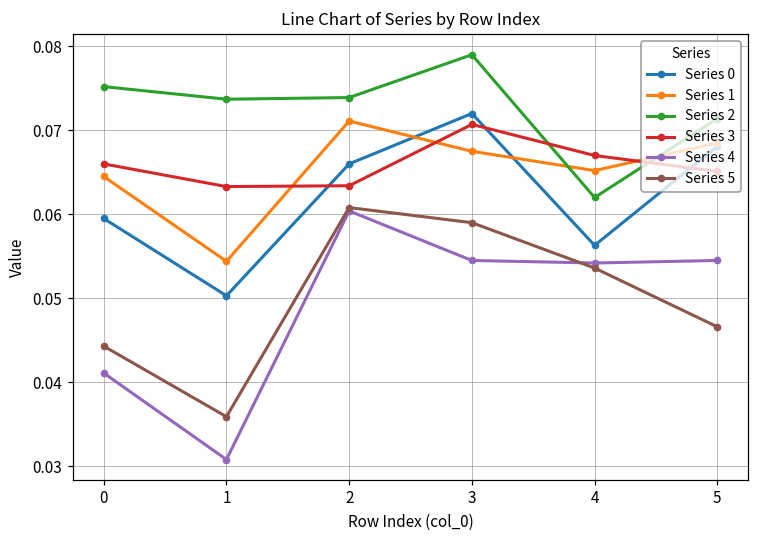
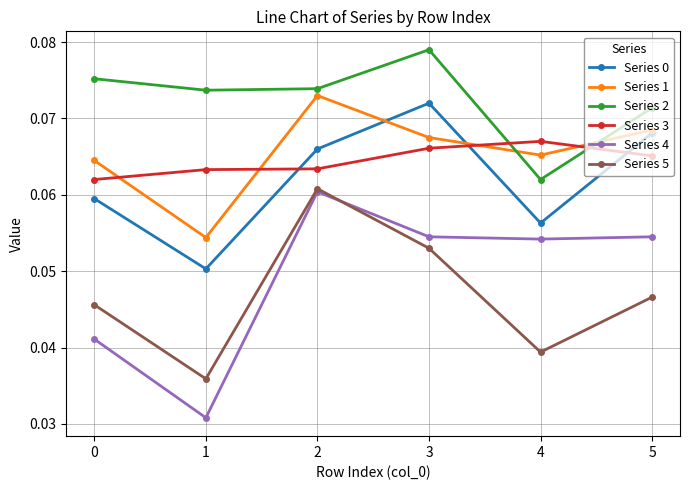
Series 3, 0: 0.066 -> 0.062
Series 5, 0: 0.044 -> 0.046
Series 1, 2: 0.071 -> 0.073
Series 3, 3: 0.071 -> 0.066
Series 5, 3: 0.059 -> 0.053
Series 5, 4: 0.054 -> 0.039
